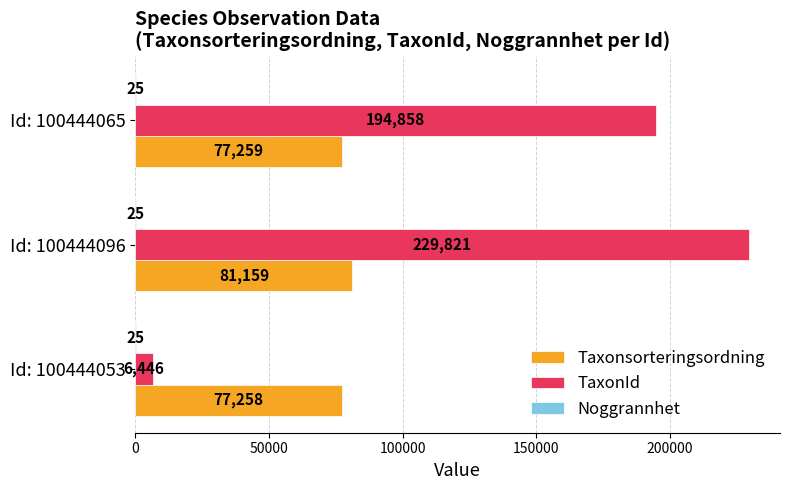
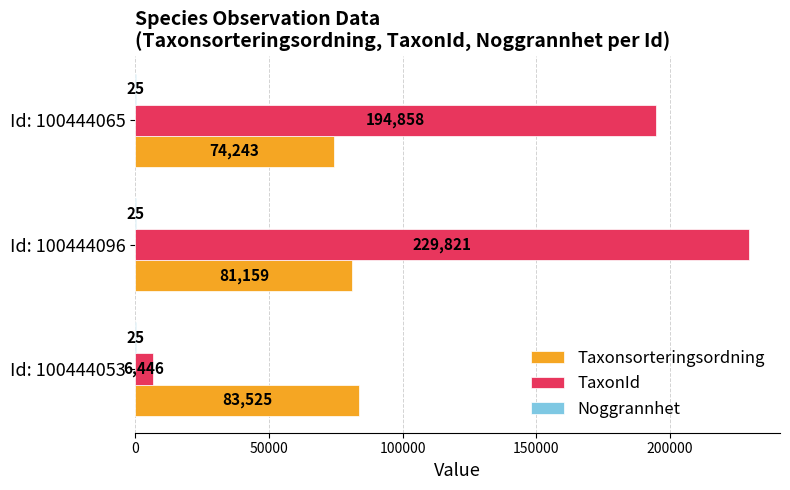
Taxonsorteringsordning, Id: 100444065: 77,259 -> 74,243
Taxonsorteringsordning, Id: 100444053: 77,258 -> 83,525
